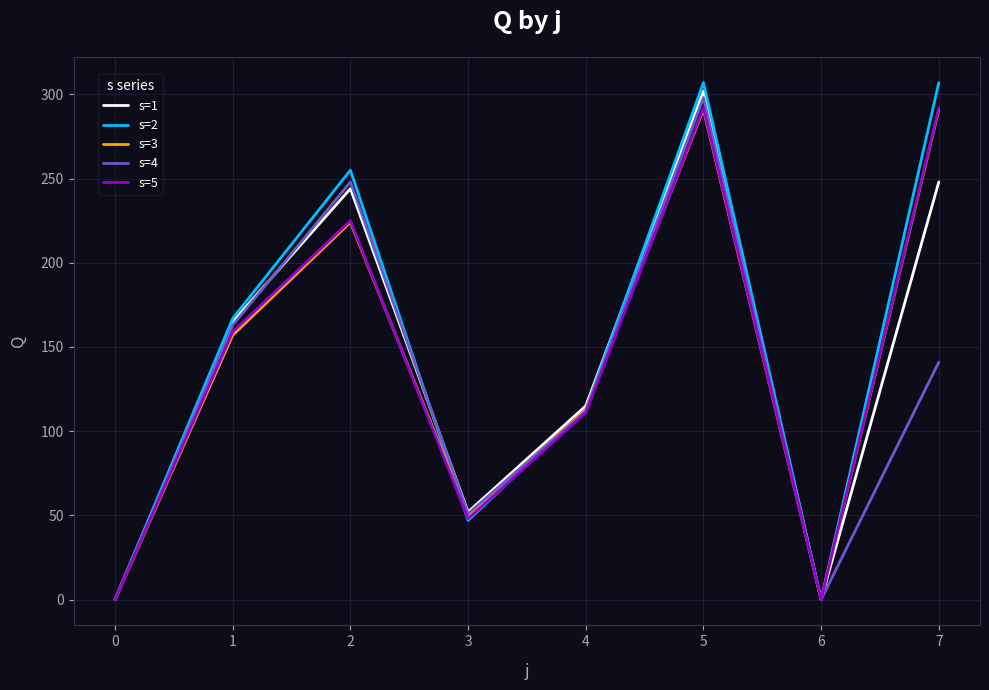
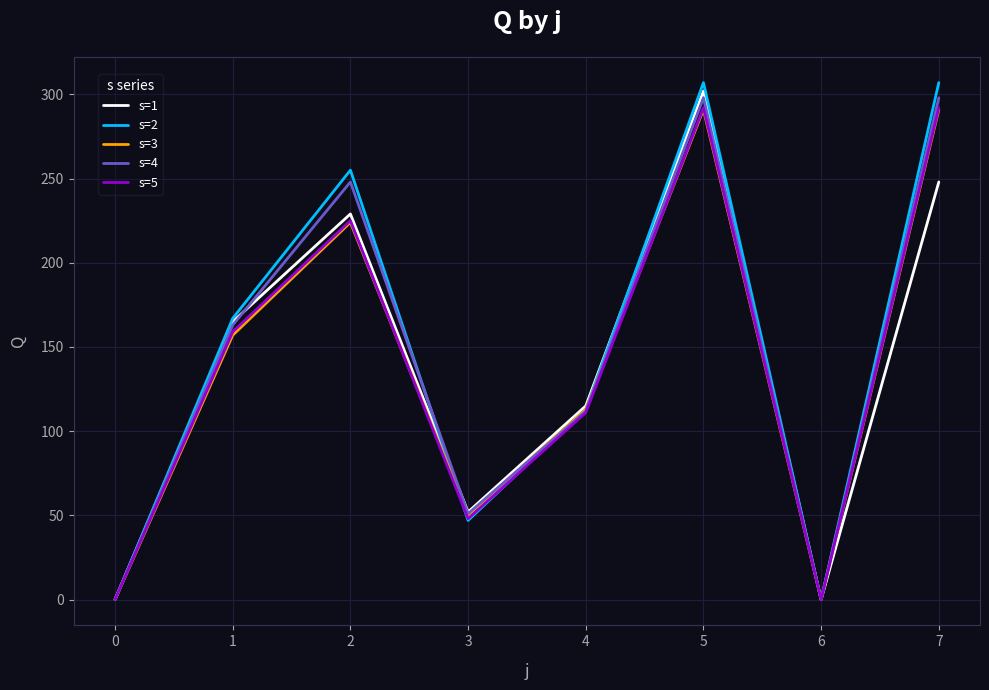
s=1, 2: 244 -> 229
s=4, 7: 141 -> 298
